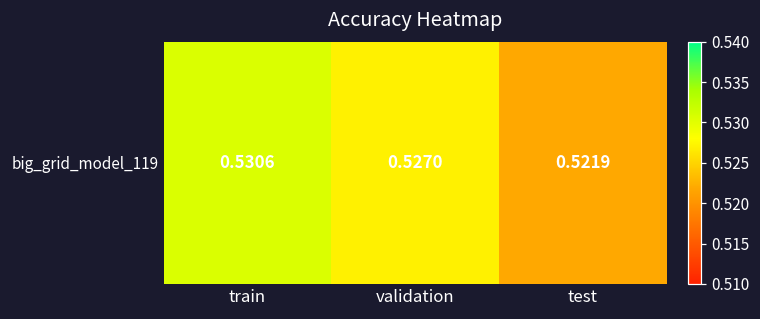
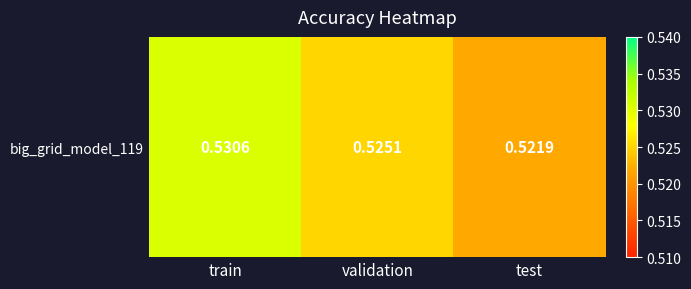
big_grid_model_119, validation: 0.5270 -> 0.5251
